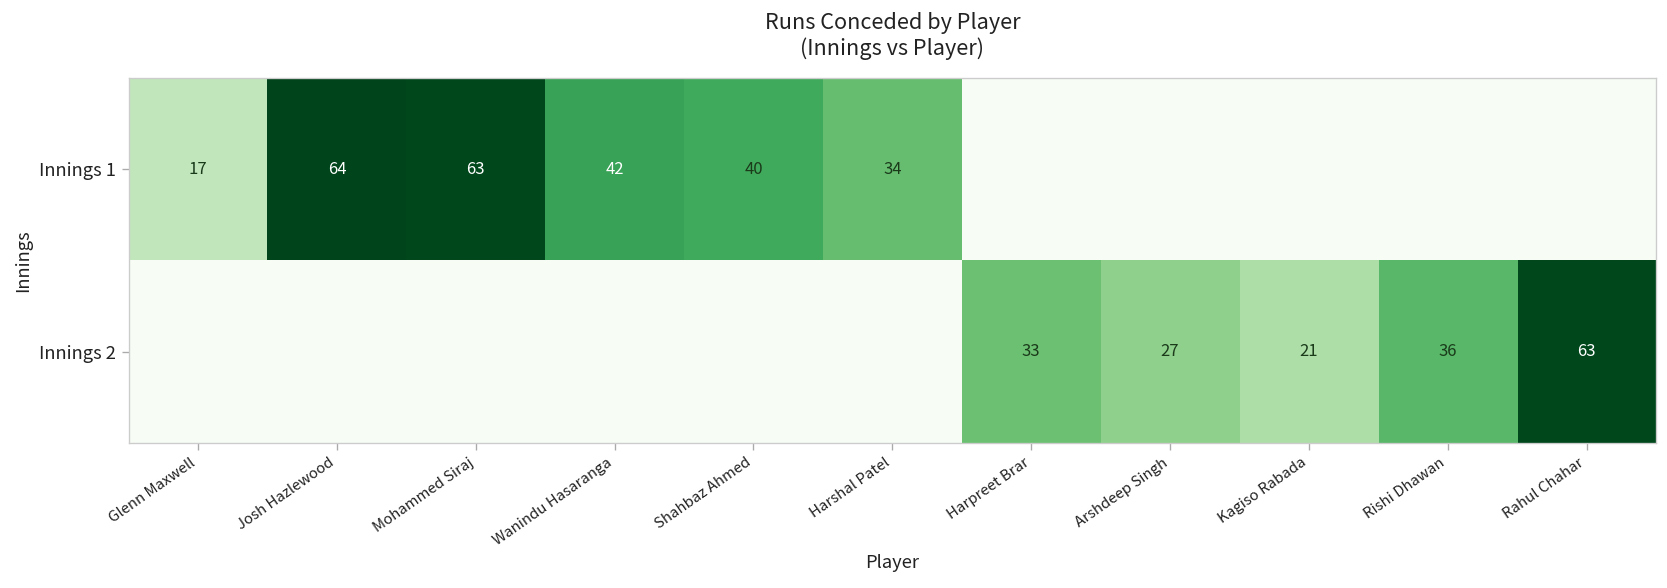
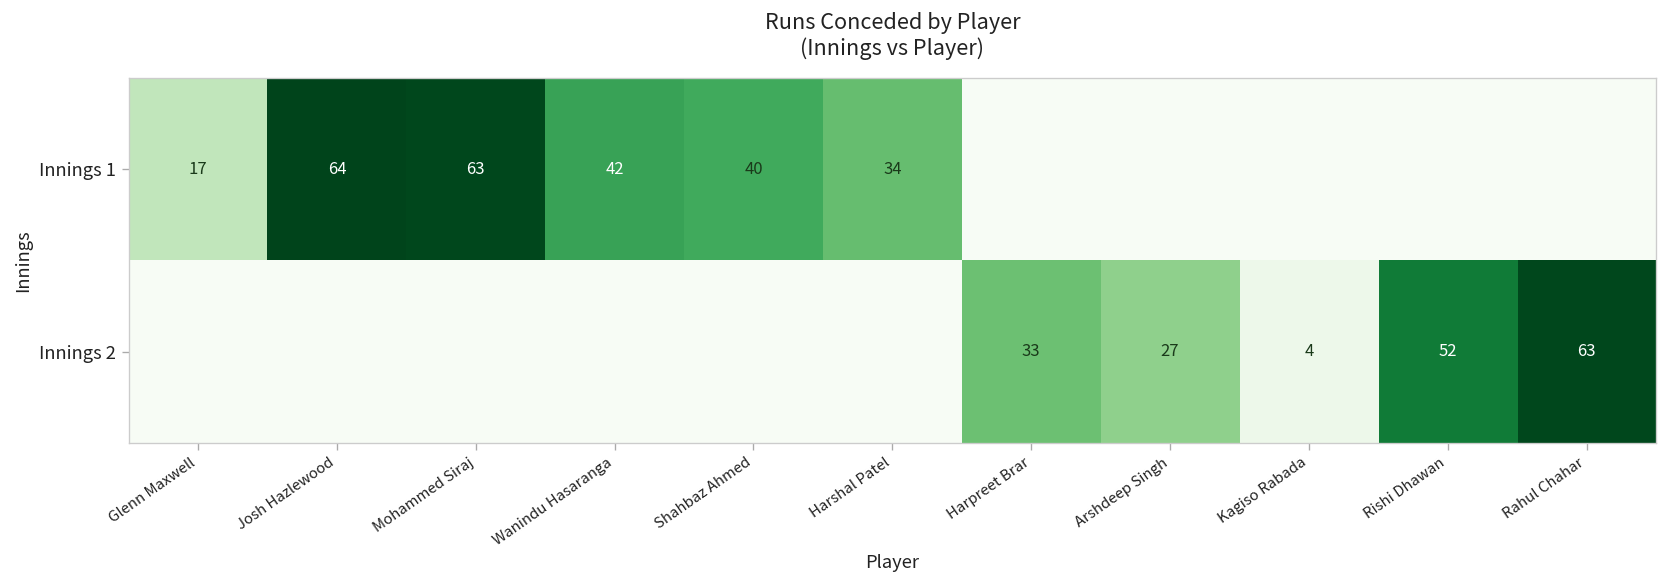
Innings 2, Kagiso Rabada: 21 -> 4
Innings 2, Rishi Dhawan: 36 -> 52
